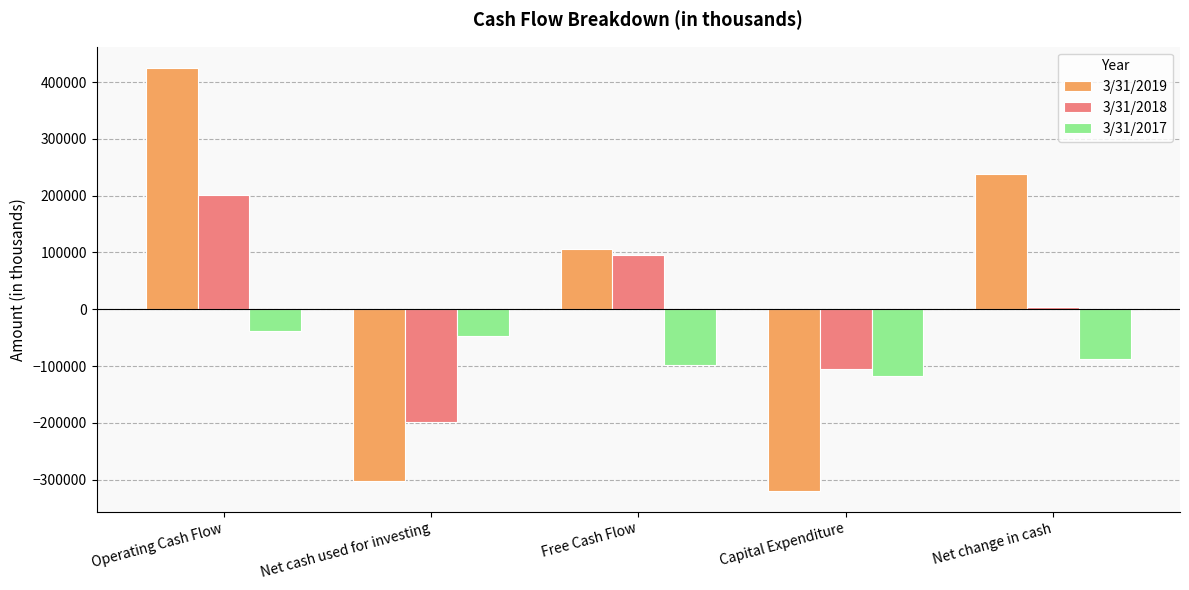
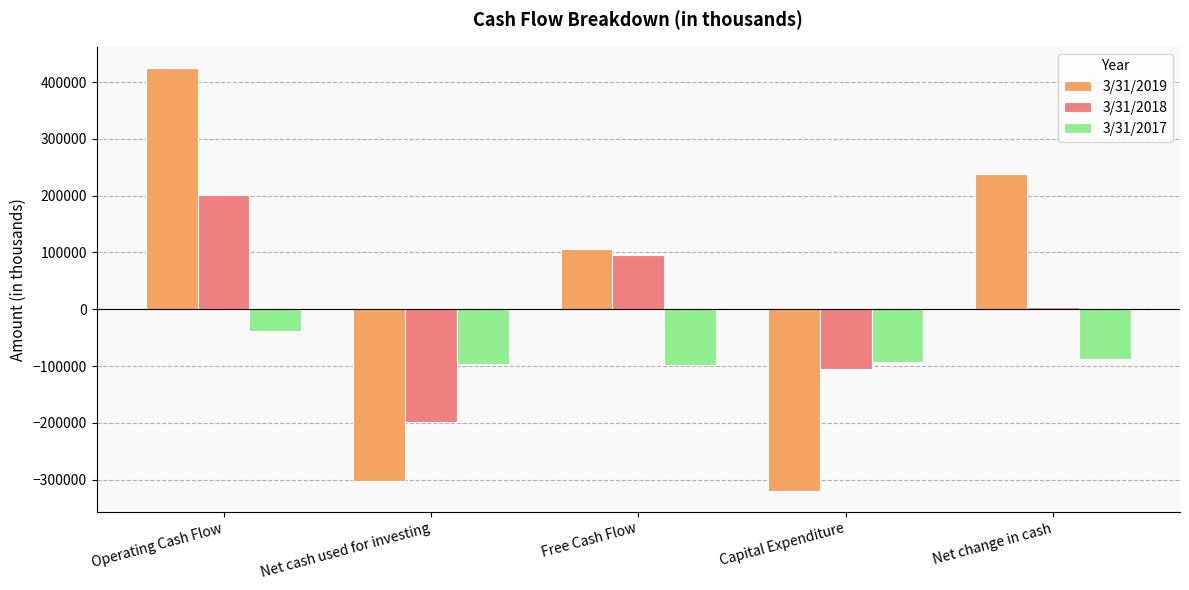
3/31/2017, Net cash used for investing: -50000 -> -100000
3/31/2017, Capital Expenditure: -120000 -> -90000
